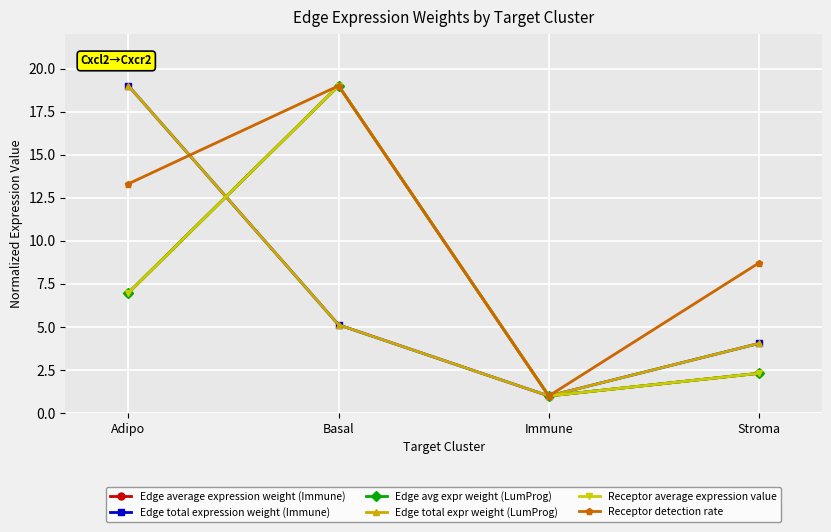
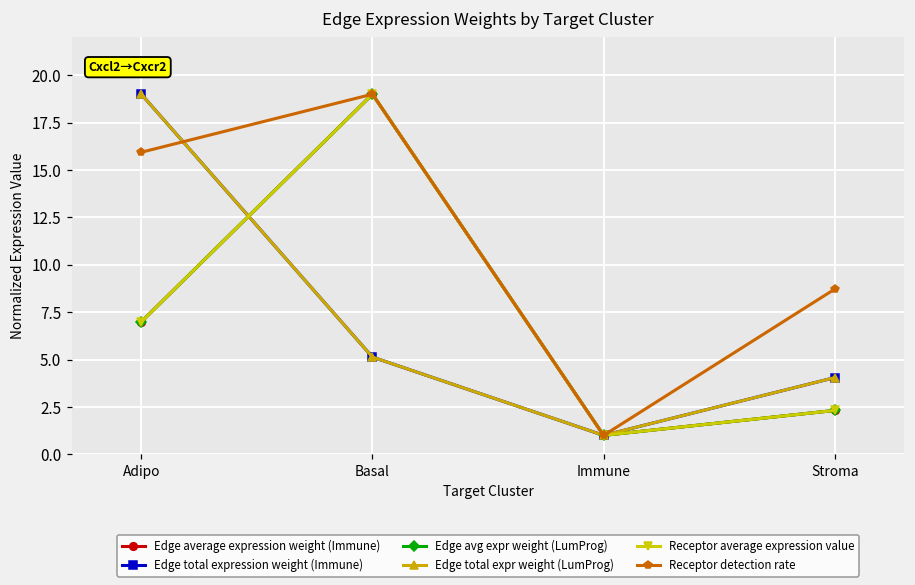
Receptor detection rate, Adipo: 13.3 -> 15.9
